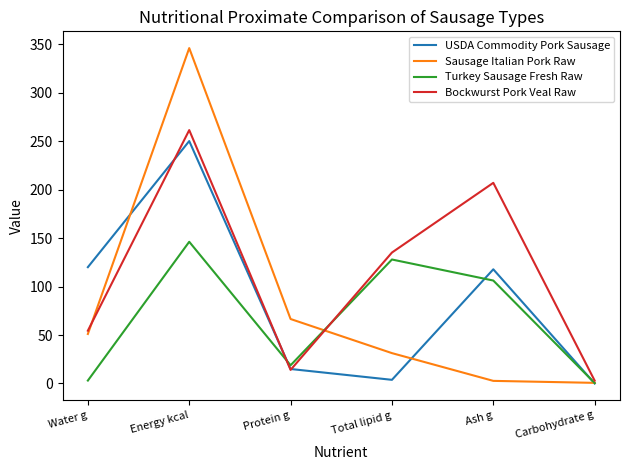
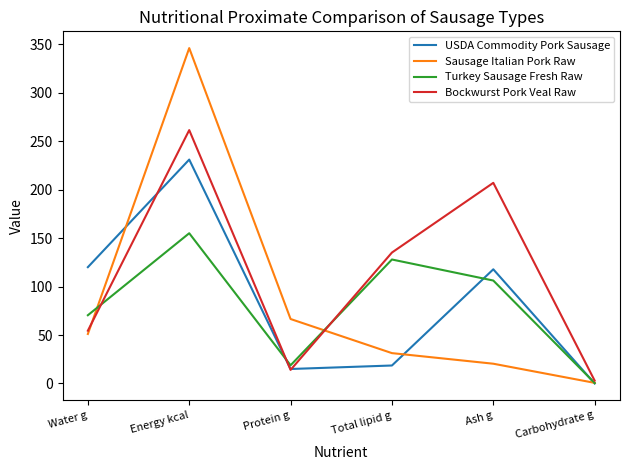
Turkey Sausage Fresh Raw, Water g: 0 -> 70
USDA Commodity Pork Sausage, Energy kcal: 250 -> 230
Turkey Sausage Fresh Raw, Energy kcal: 150 -> 160
USDA Commodity Pork Sausage, Total lipid g: 0 -> 20
Sausage Italian Pork Raw, Ash g: 0 -> 20
